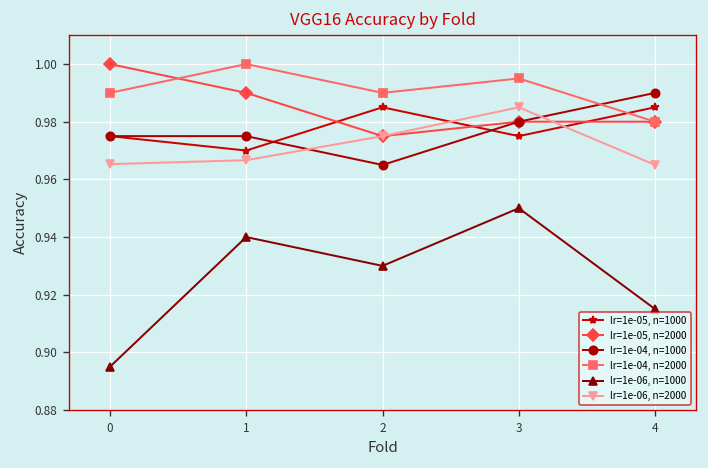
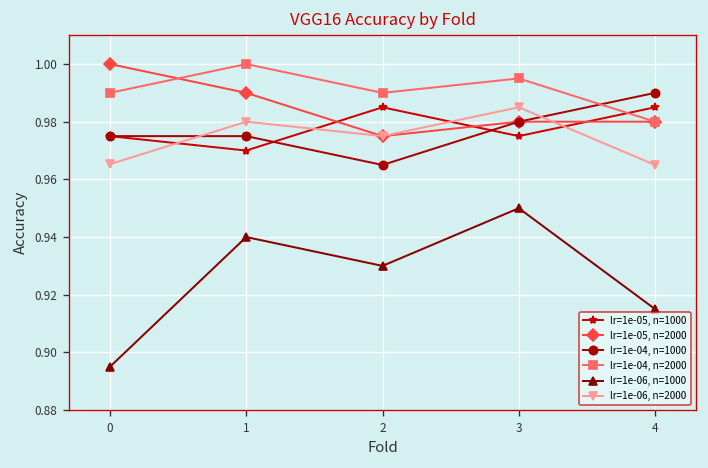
lr=1e-06, n=2000, 1: 0.967 -> 0.980
